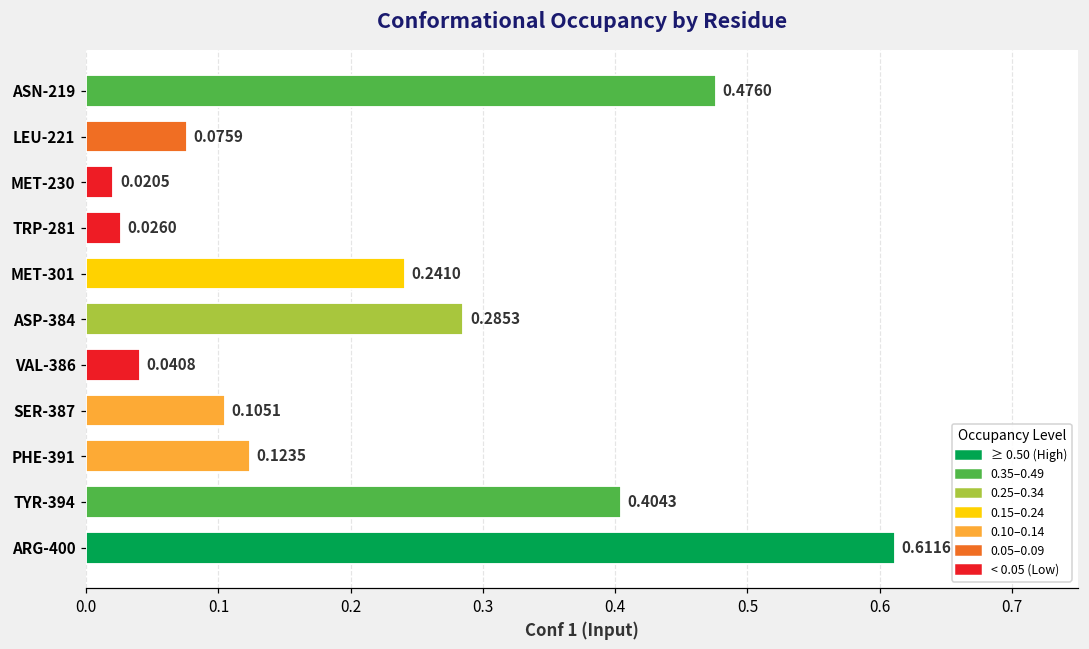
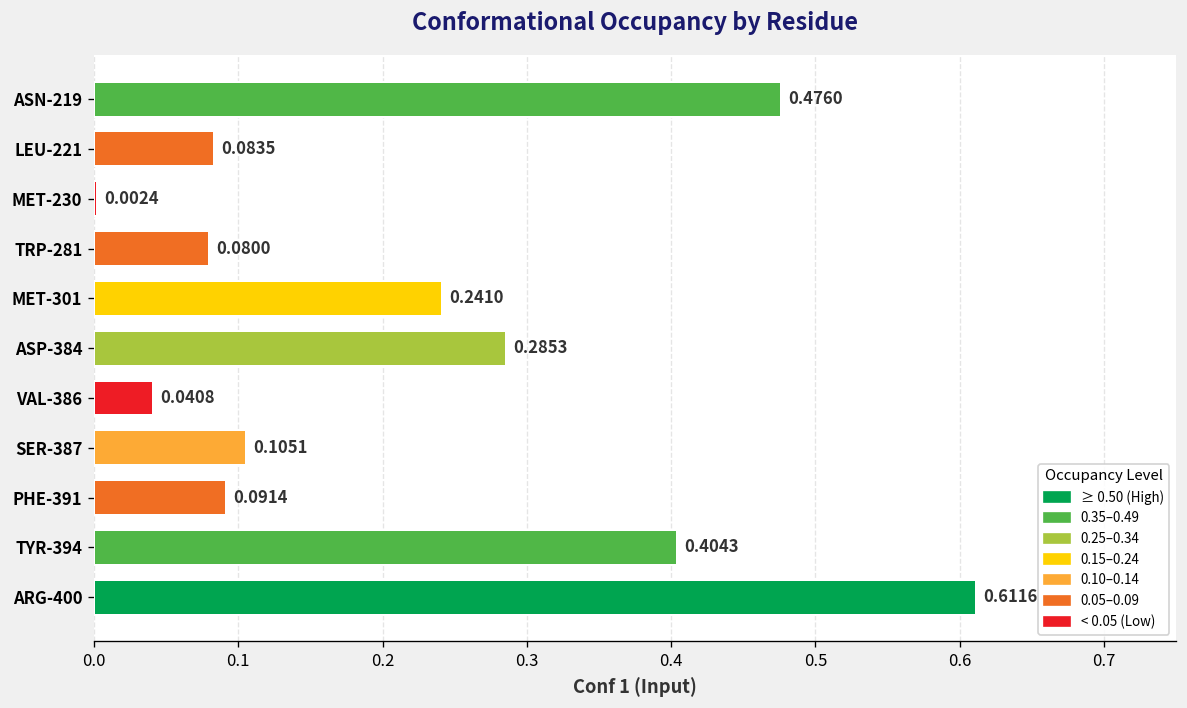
LEU-221: 0.0759 -> 0.0835
MET-230: 0.0205 -> 0.0024
TRP-281: 0.0260 -> 0.0800
PHE-391: 0.1235 -> 0.0914
